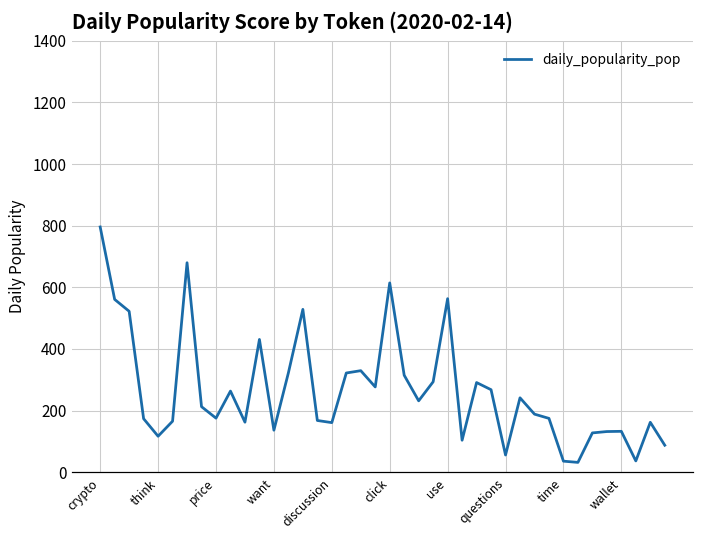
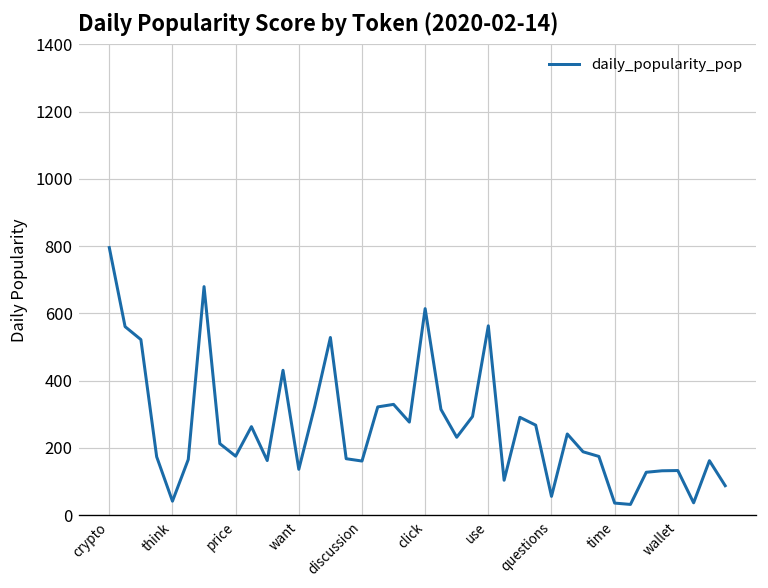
think: 120 -> 40
